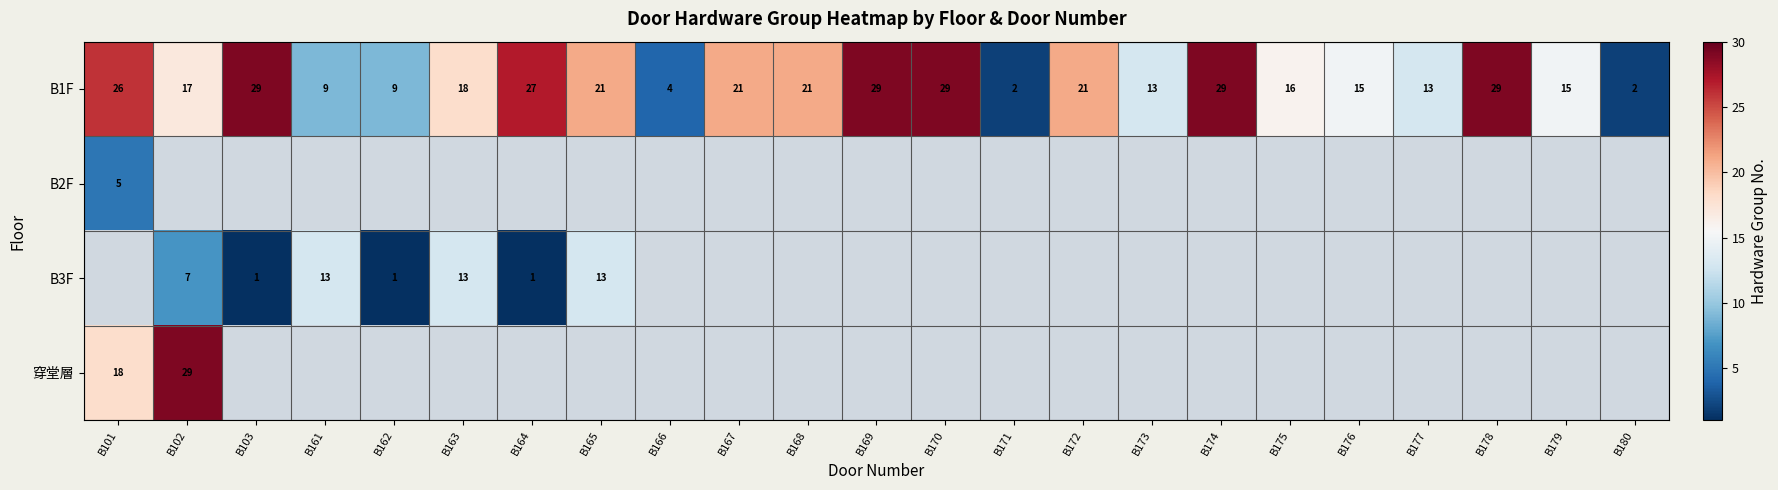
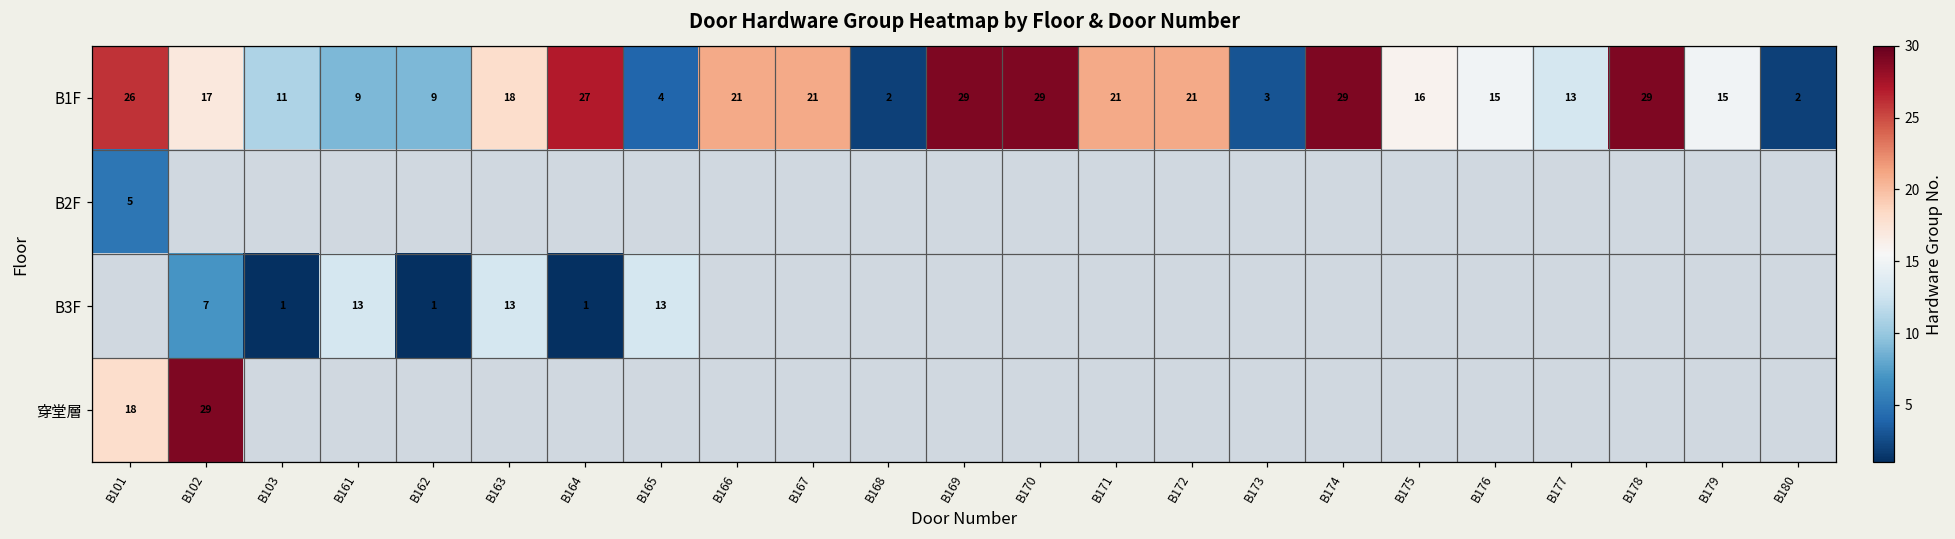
B1F, B103: 29 -> 11
B1F, B165: 21 -> 4
B1F, B166: 4 -> 21
B1F, B168: 21 -> 2
B1F, B171: 2 -> 21
B1F, B173: 13 -> 3
